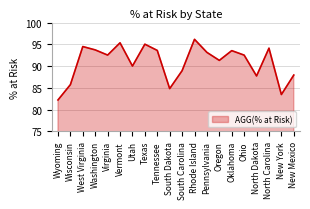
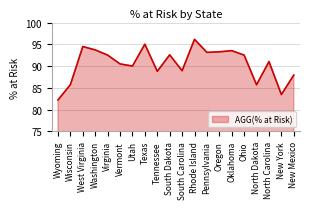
Vermont: 95 -> 91
Tennessee: 94 -> 89
South Dakota: 85 -> 93
Oregon: 91 -> 93
North Dakota: 88 -> 86
North Carolina: 94 -> 91
